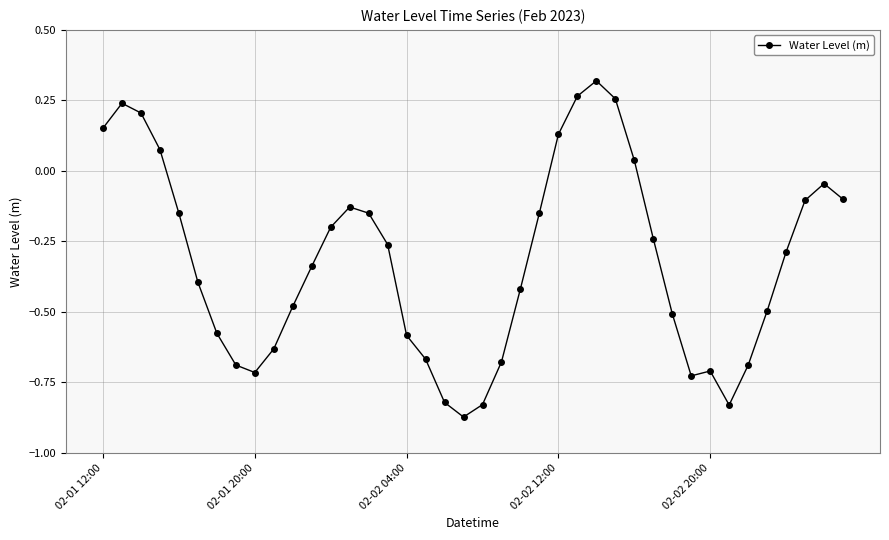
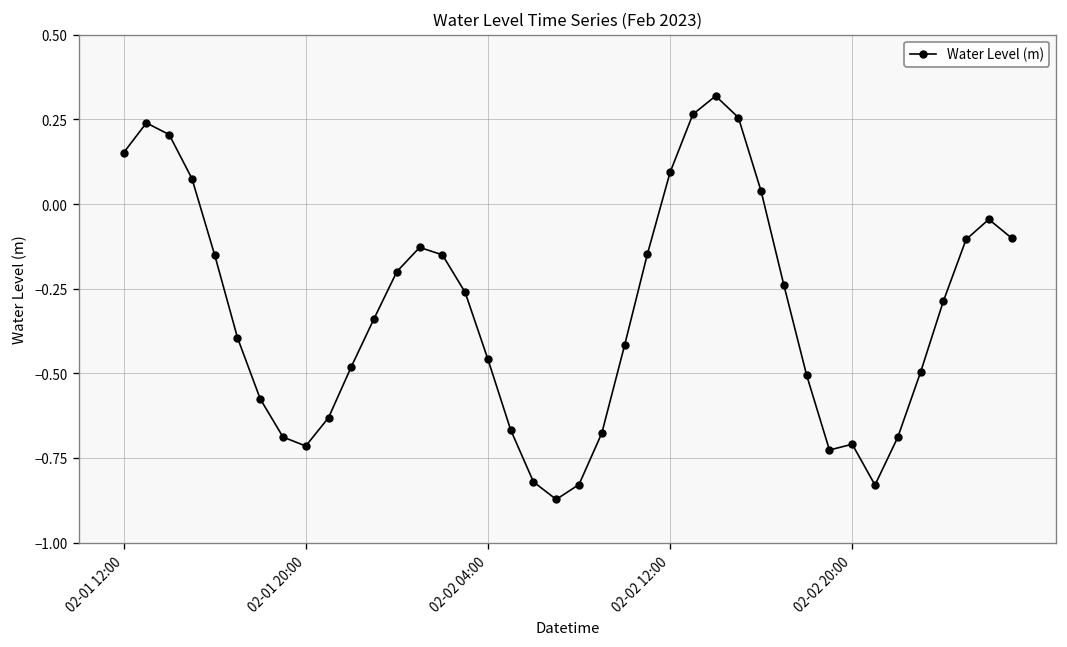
02-02 04:00: -0.58 -> -0.46
02-02 12:00: 0.13 -> 0.09
